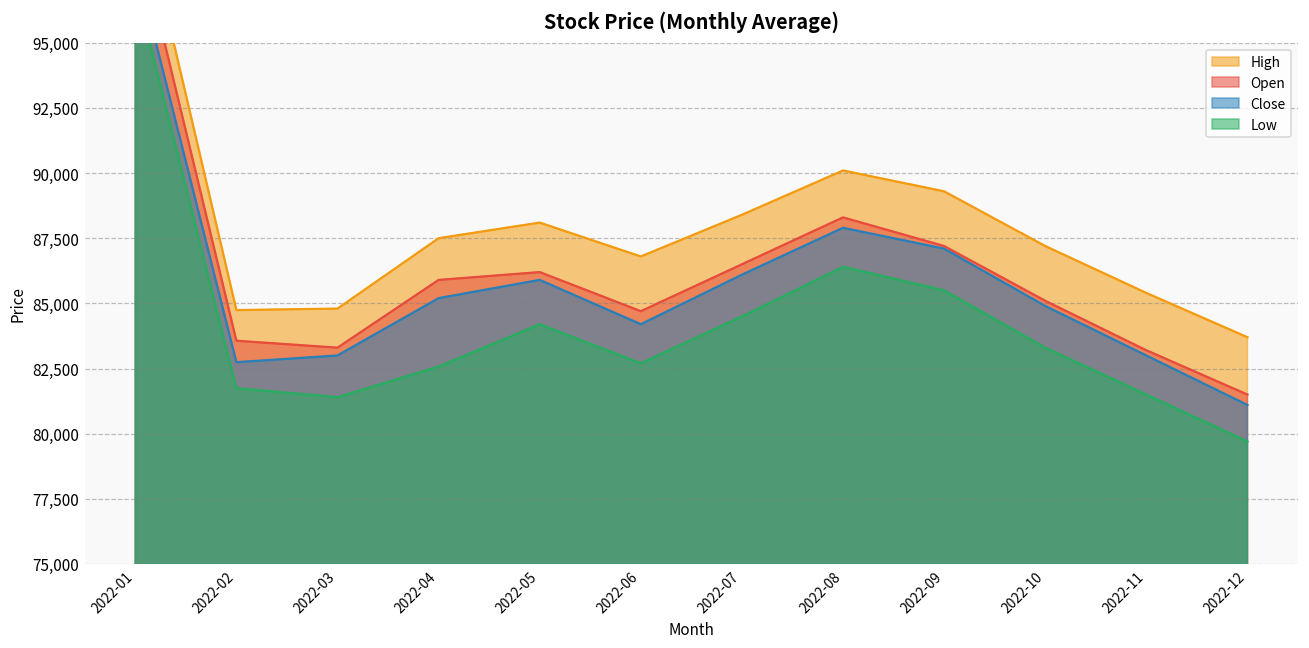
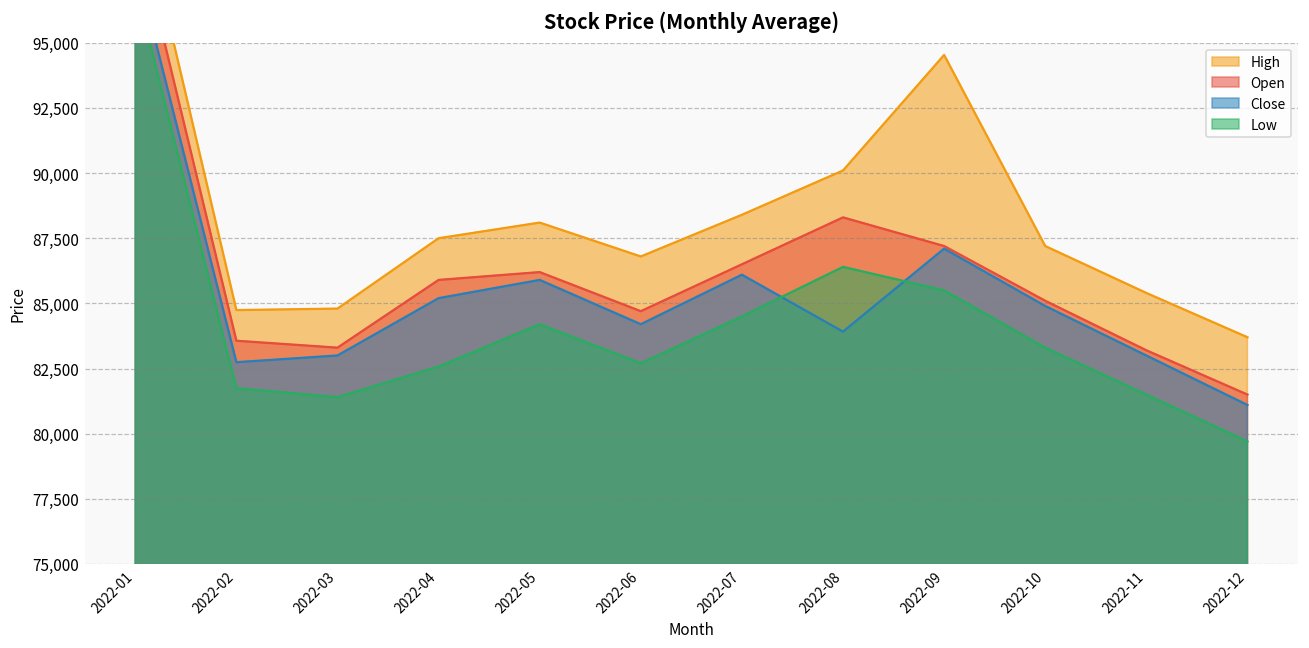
Close, 2022-08: 87,900 -> 83,900
High, 2022-09: 89,300 -> 94,500
